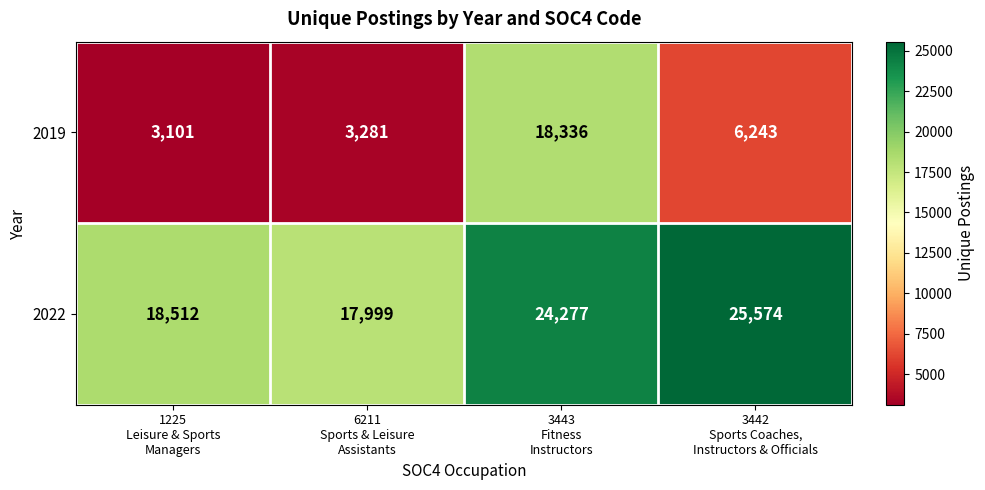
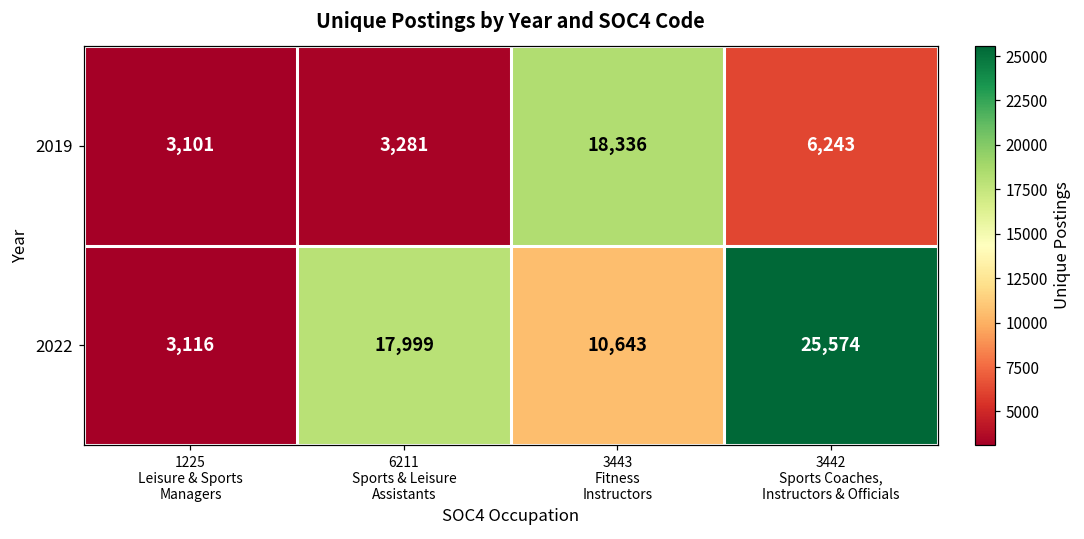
2022, 1225 Leisure & Sports Managers: 18,512 -> 3,116
2022, 3443 Fitness Instructors: 24,277 -> 10,643
